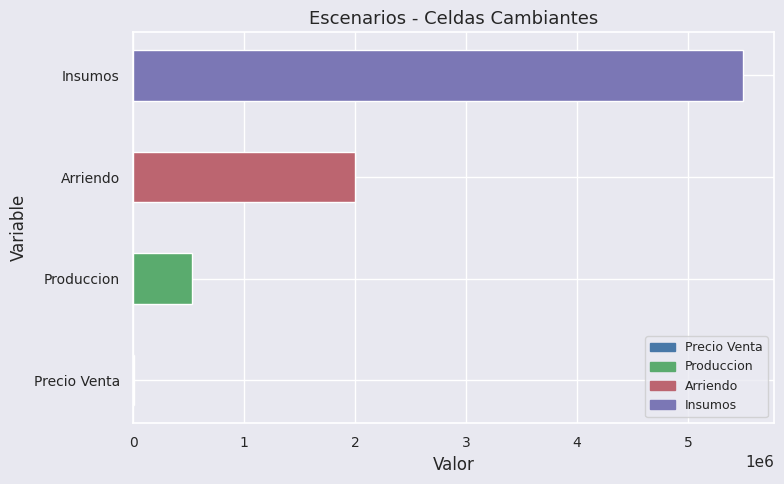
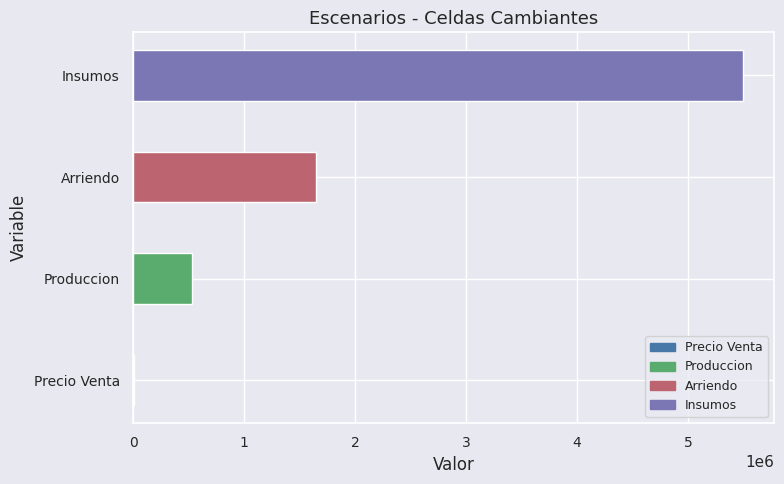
Arriendo: 2000000 -> 1650000
